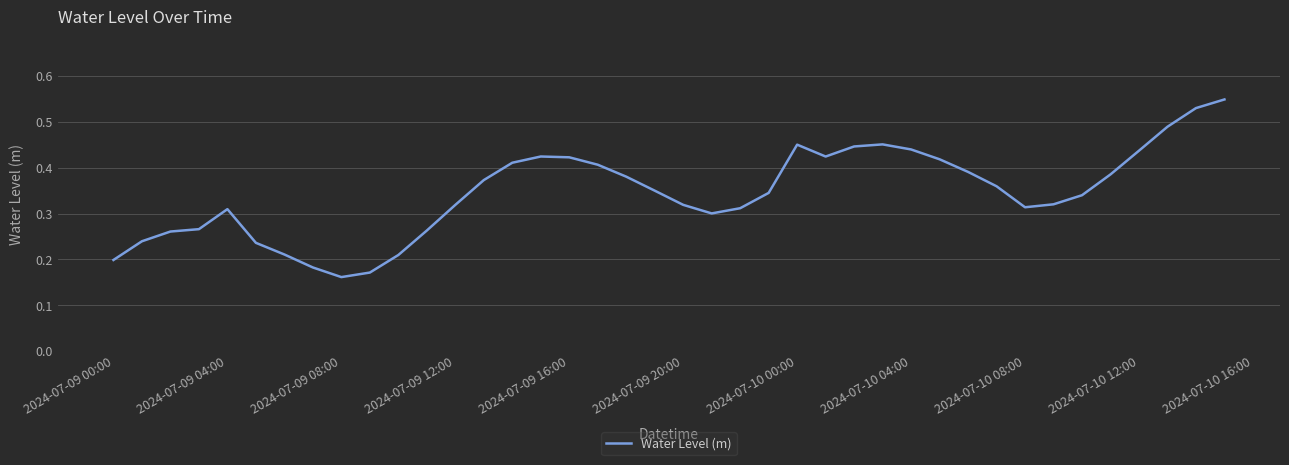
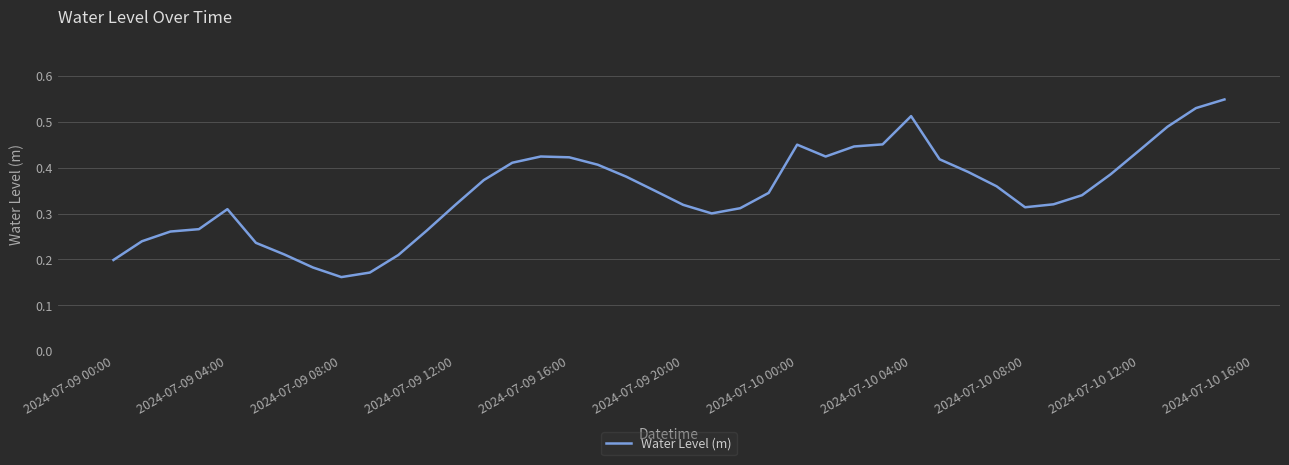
2024-07-10 04:00: 0.44 -> 0.51
